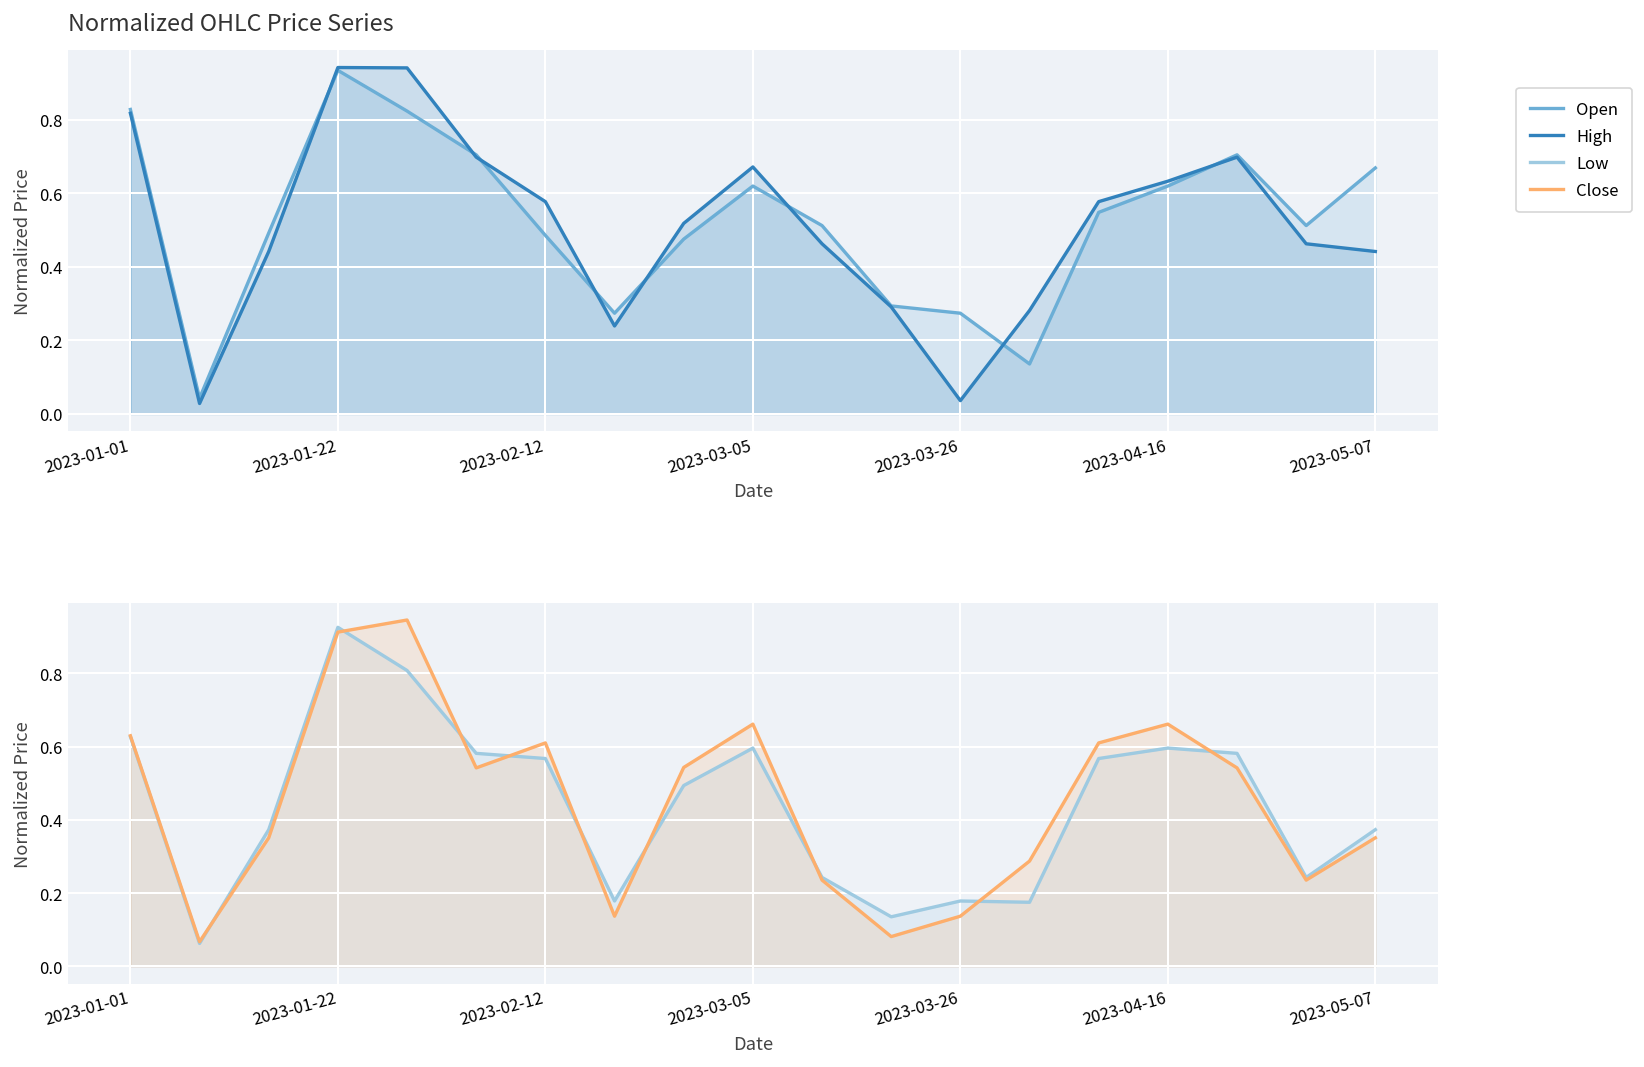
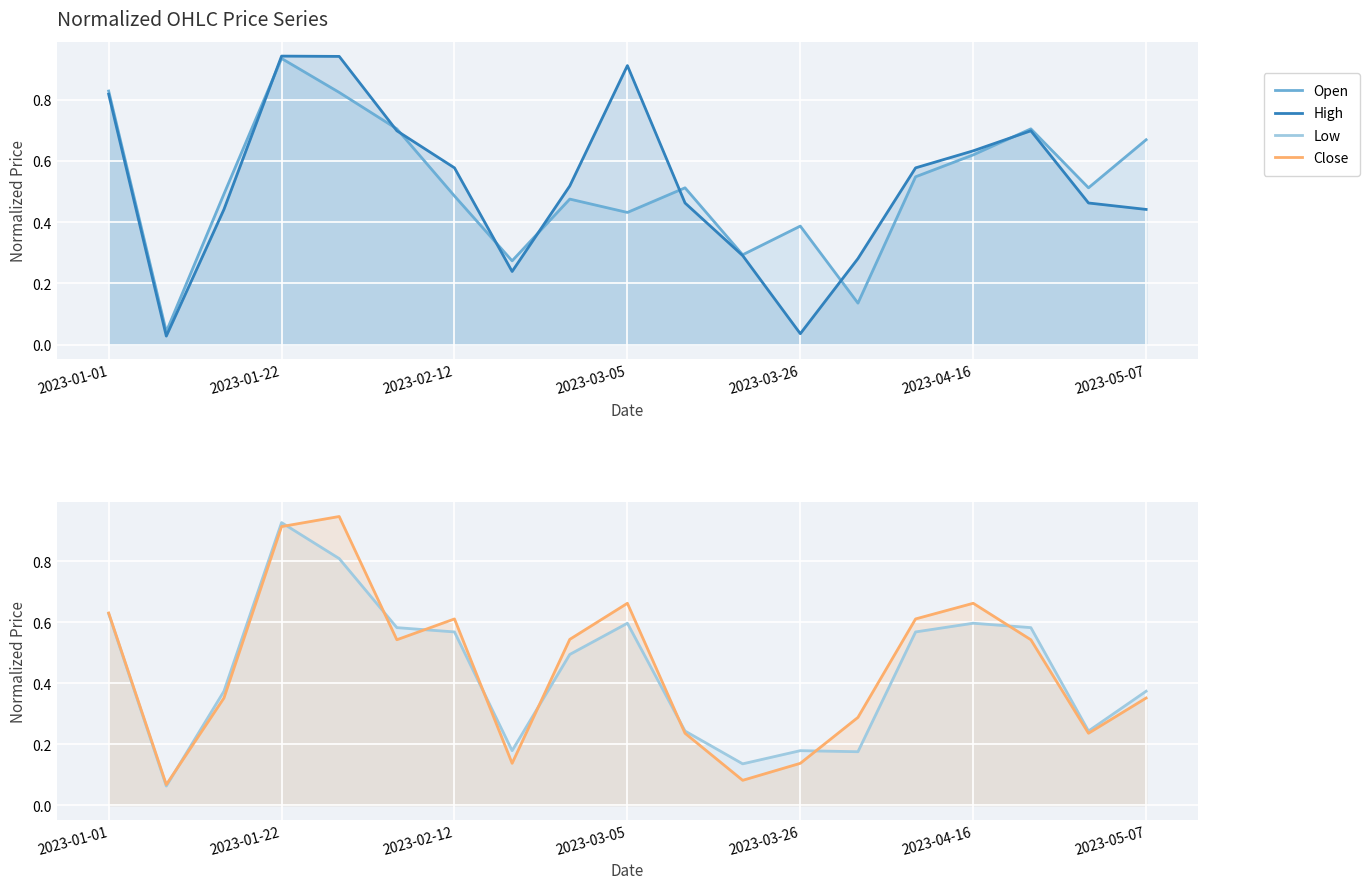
Normalized OHLC Price Series, Open, 2023-03-05: 0.62 -> 0.43
Normalized OHLC Price Series, High, 2023-03-05: 0.67 -> 0.91
Normalized OHLC Price Series, Open, 2023-03-26: 0.27 -> 0.39
